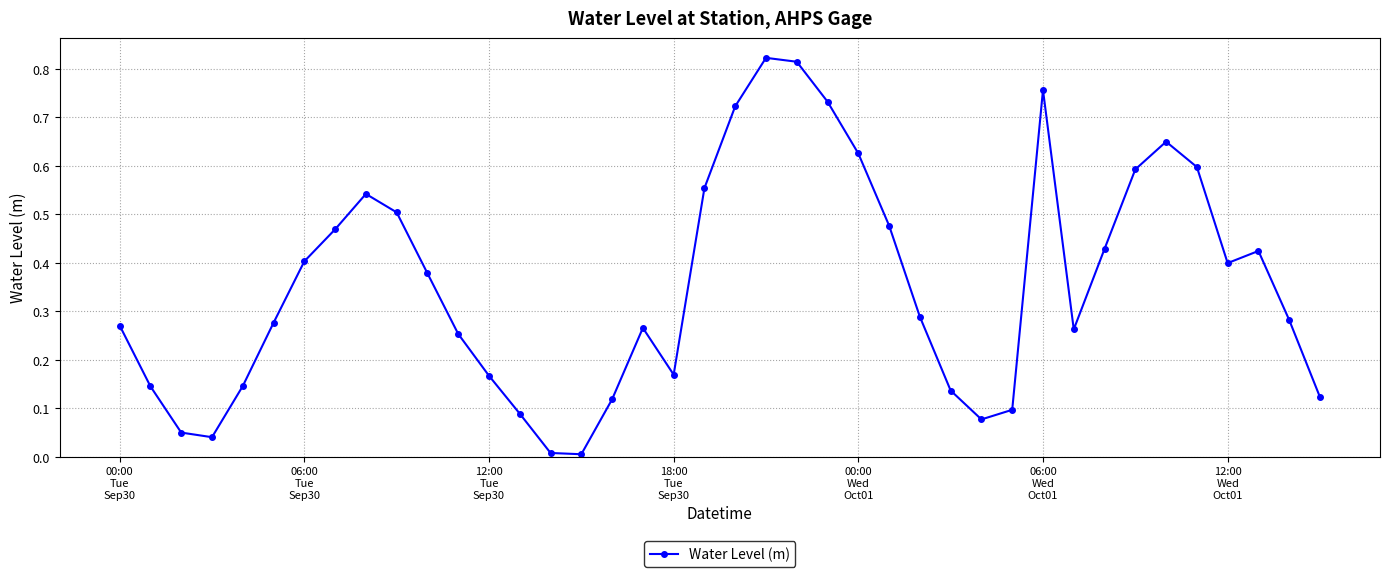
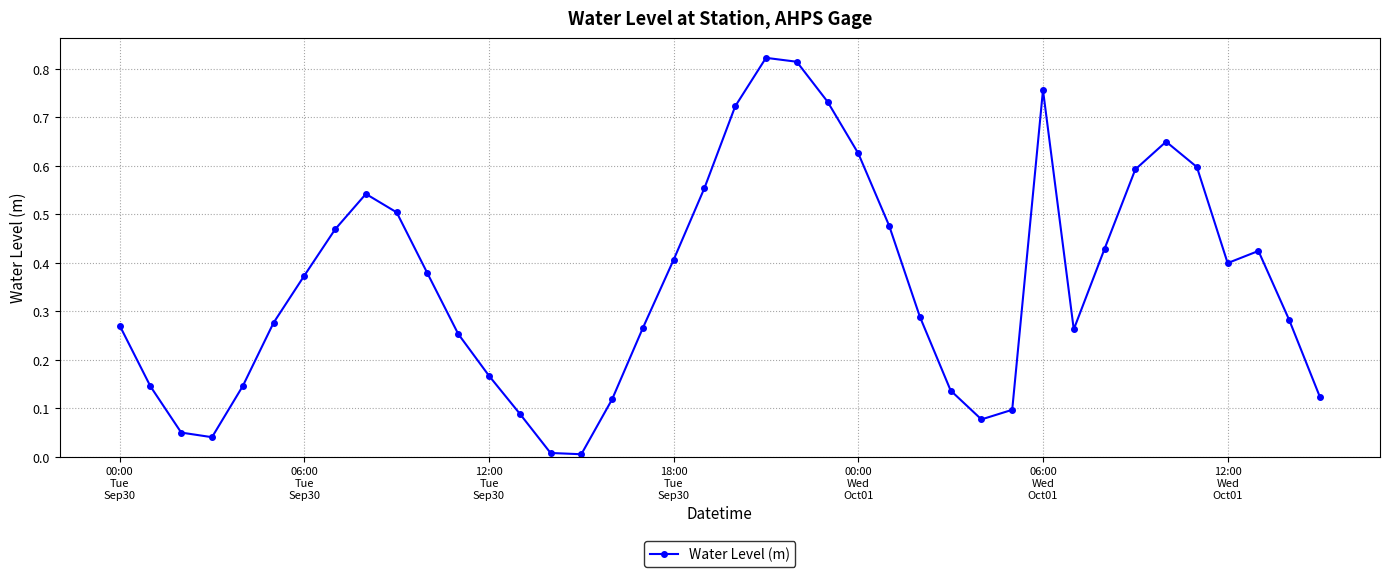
06:00 Tue Sep30: 0.40 -> 0.37
18:00 Tue Sep30: 0.17 -> 0.41
